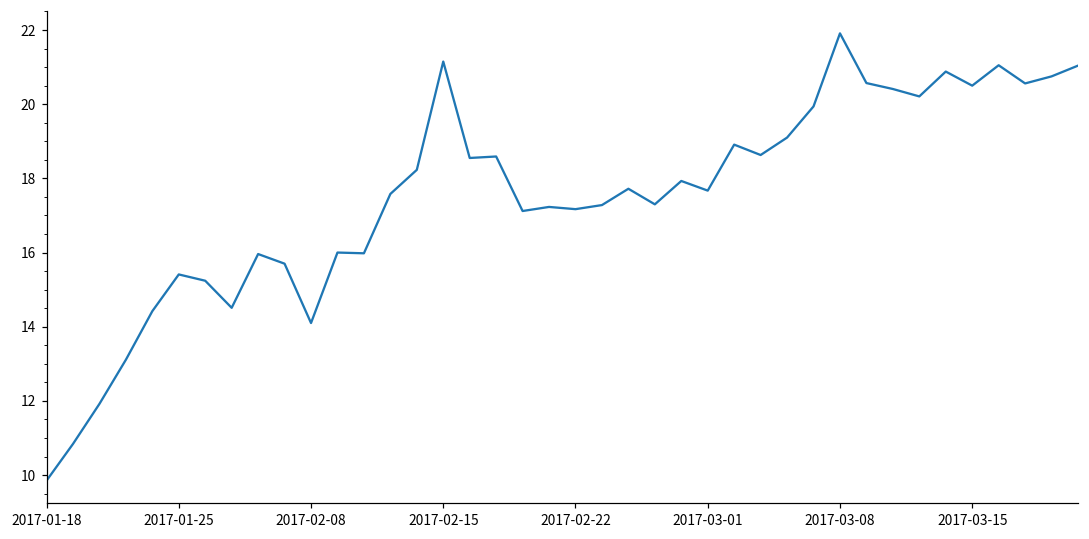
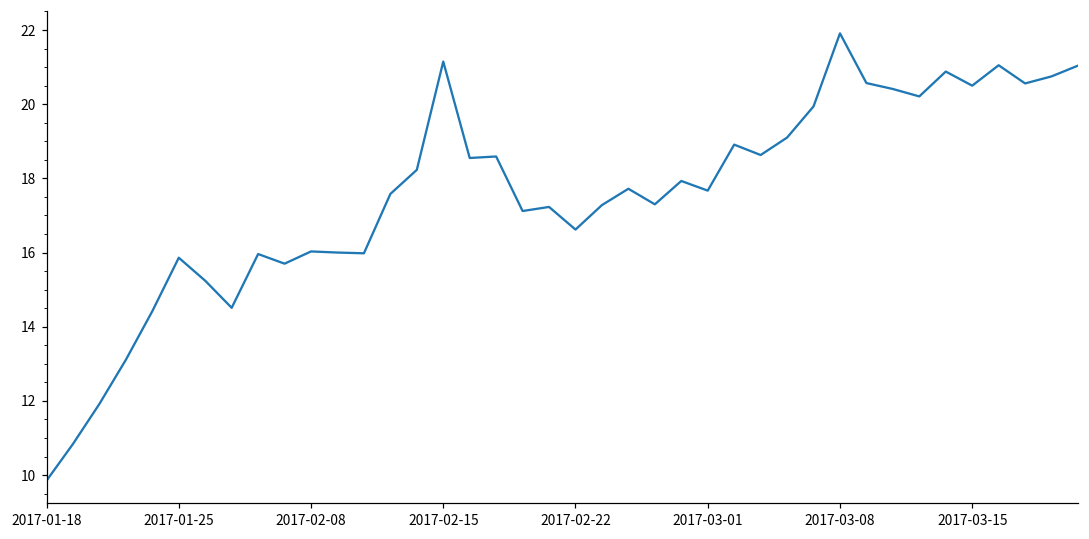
2017-01-25: 15.4 -> 15.9
2017-02-08: 14.1 -> 16.0
2017-02-22: 17.2 -> 16.6
